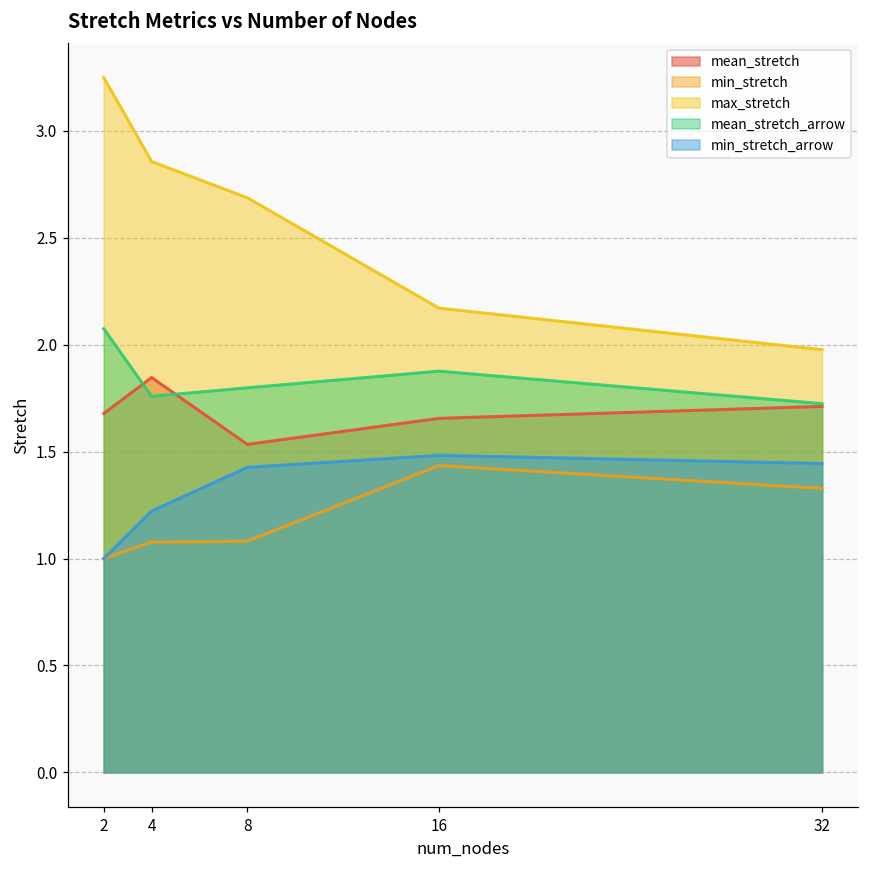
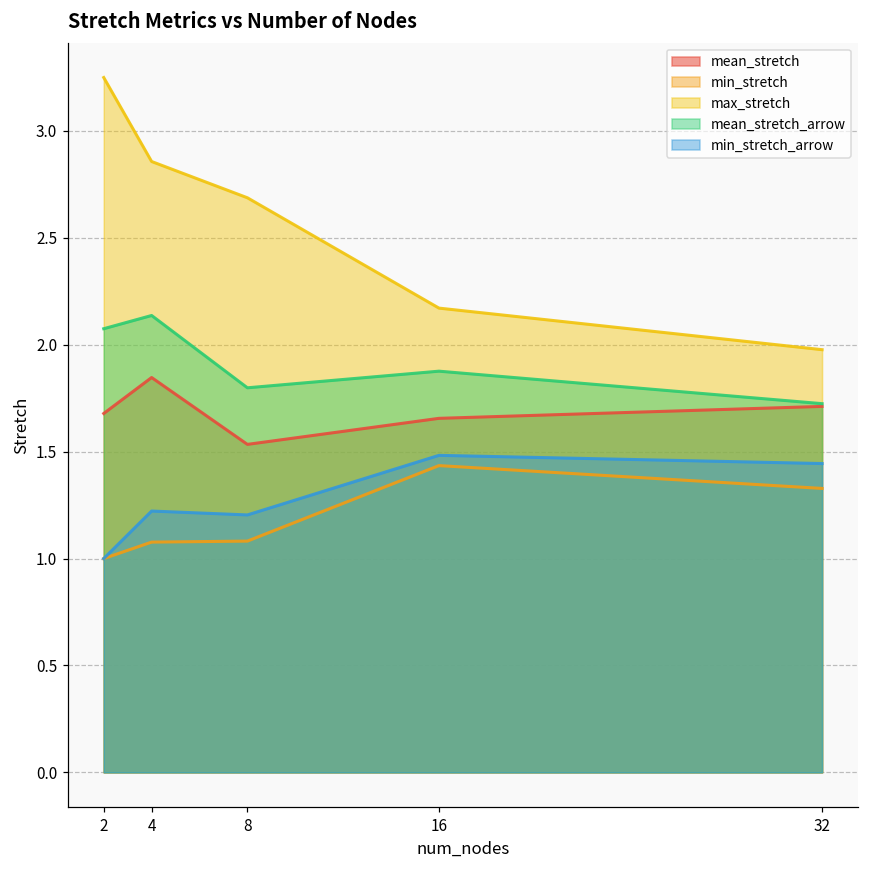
mean_stretch_arrow, 4: 1.76 -> 2.14
min_stretch_arrow, 8: 1.43 -> 1.20
